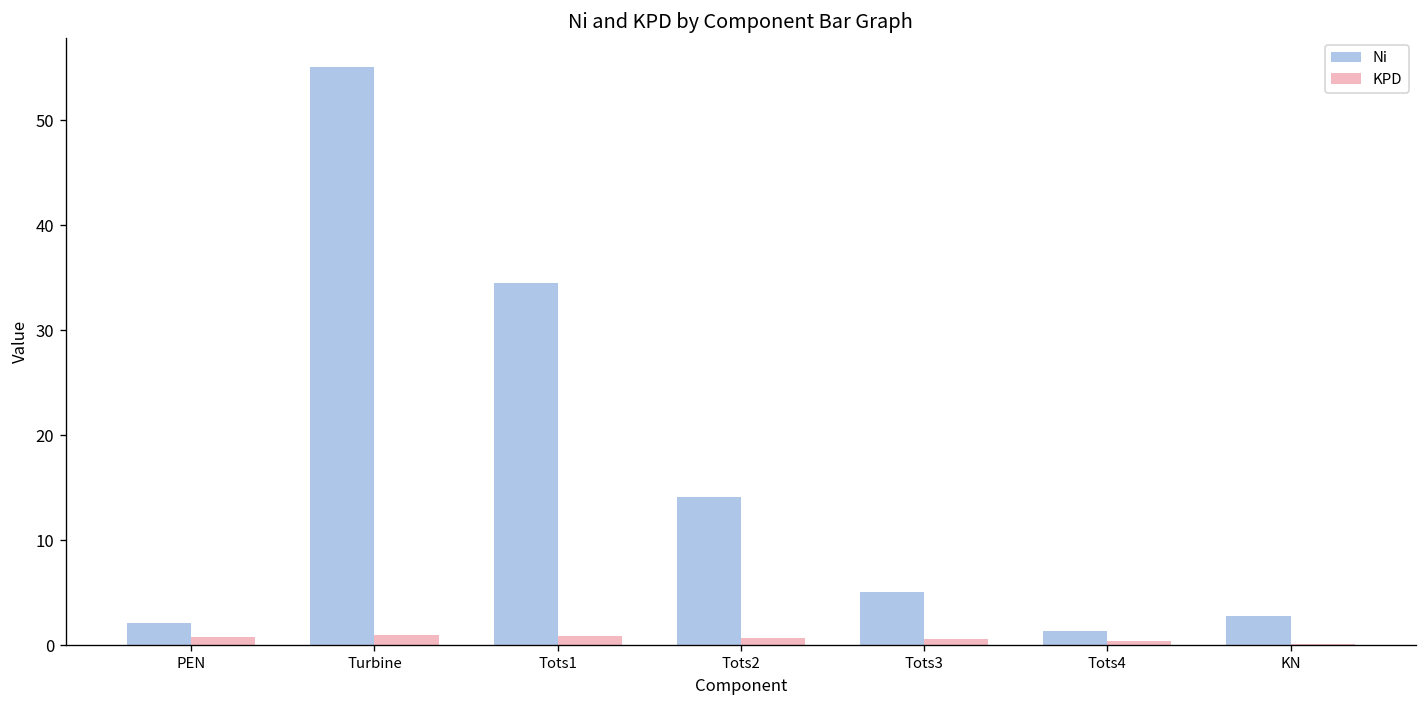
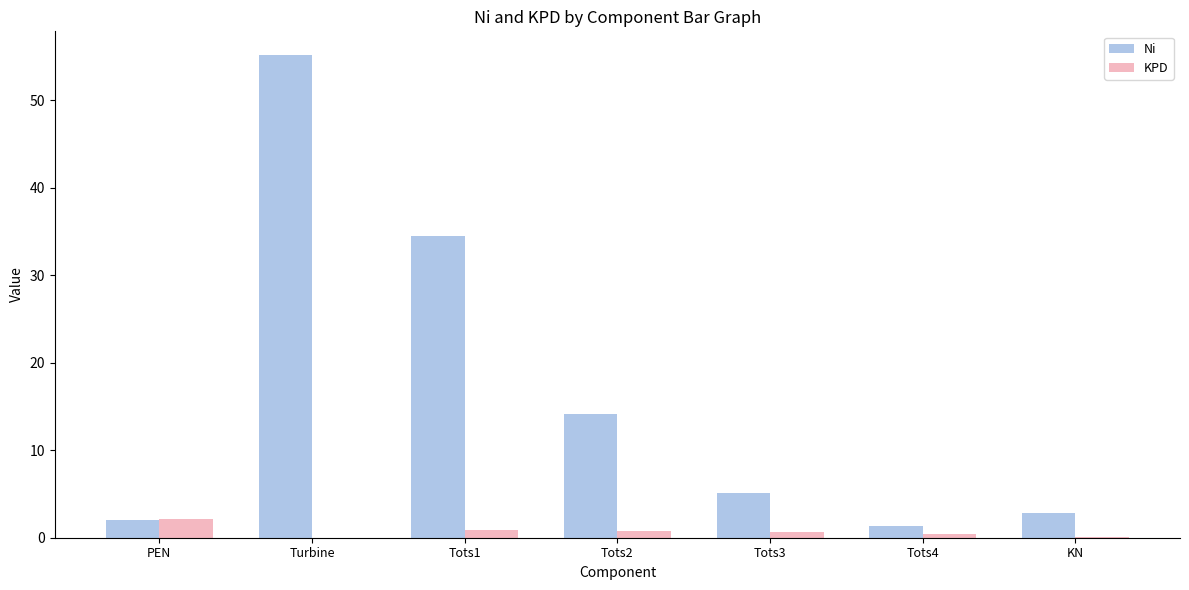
KPD, PEN: 1 -> 2
KPD, Turbine: 1 -> 0
